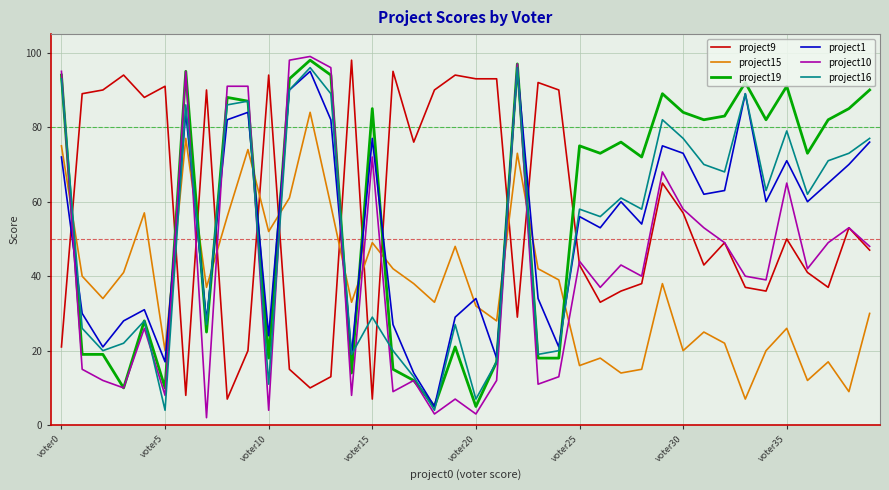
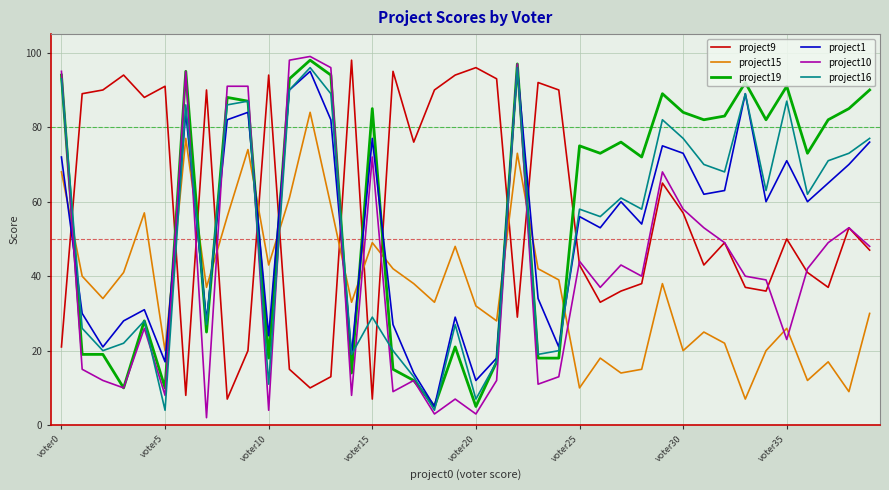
project15, voter0: 75 -> 68
project15, voter10: 52 -> 43
project9, voter20: 93 -> 96
project1, voter20: 34 -> 12
project15, voter25: 16 -> 10
project10, voter35: 65 -> 23
project16, voter35: 79 -> 87
